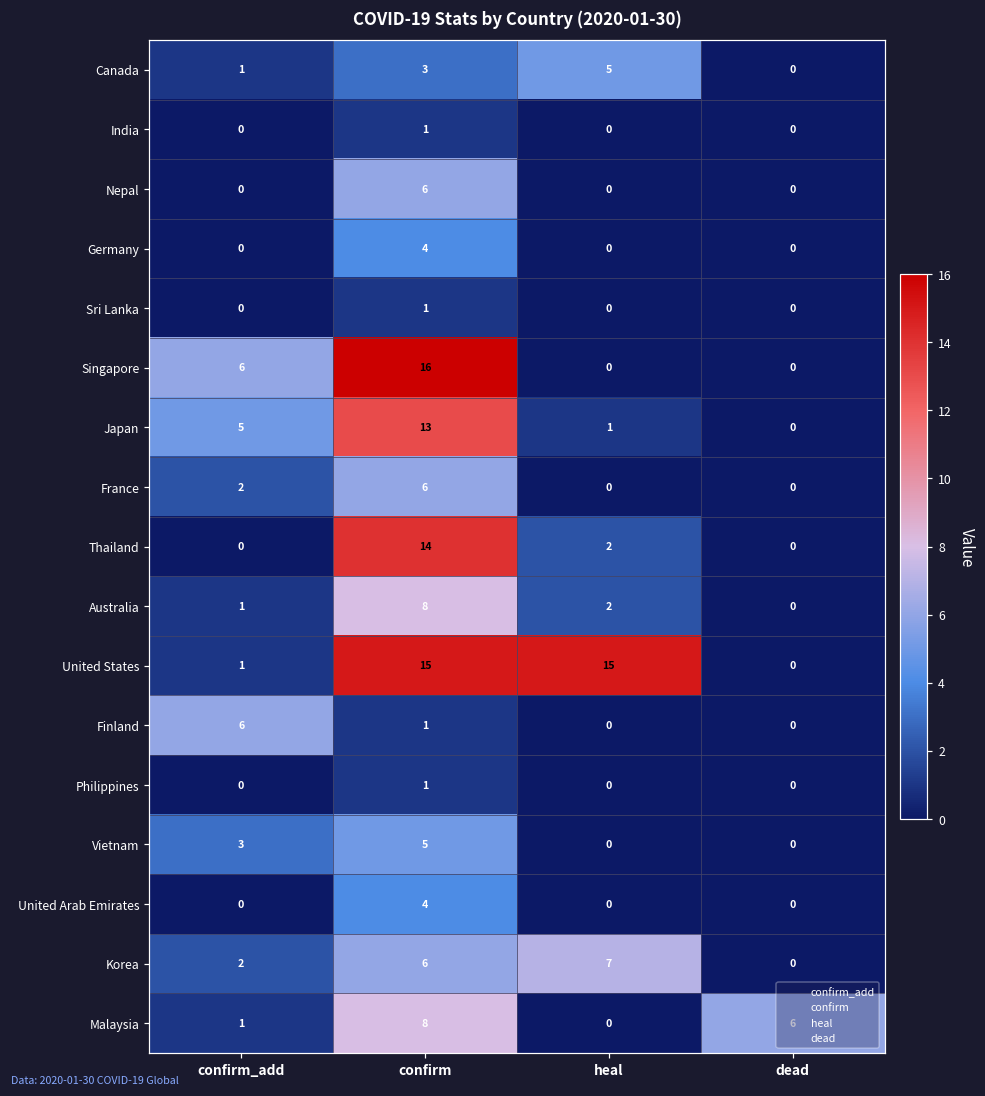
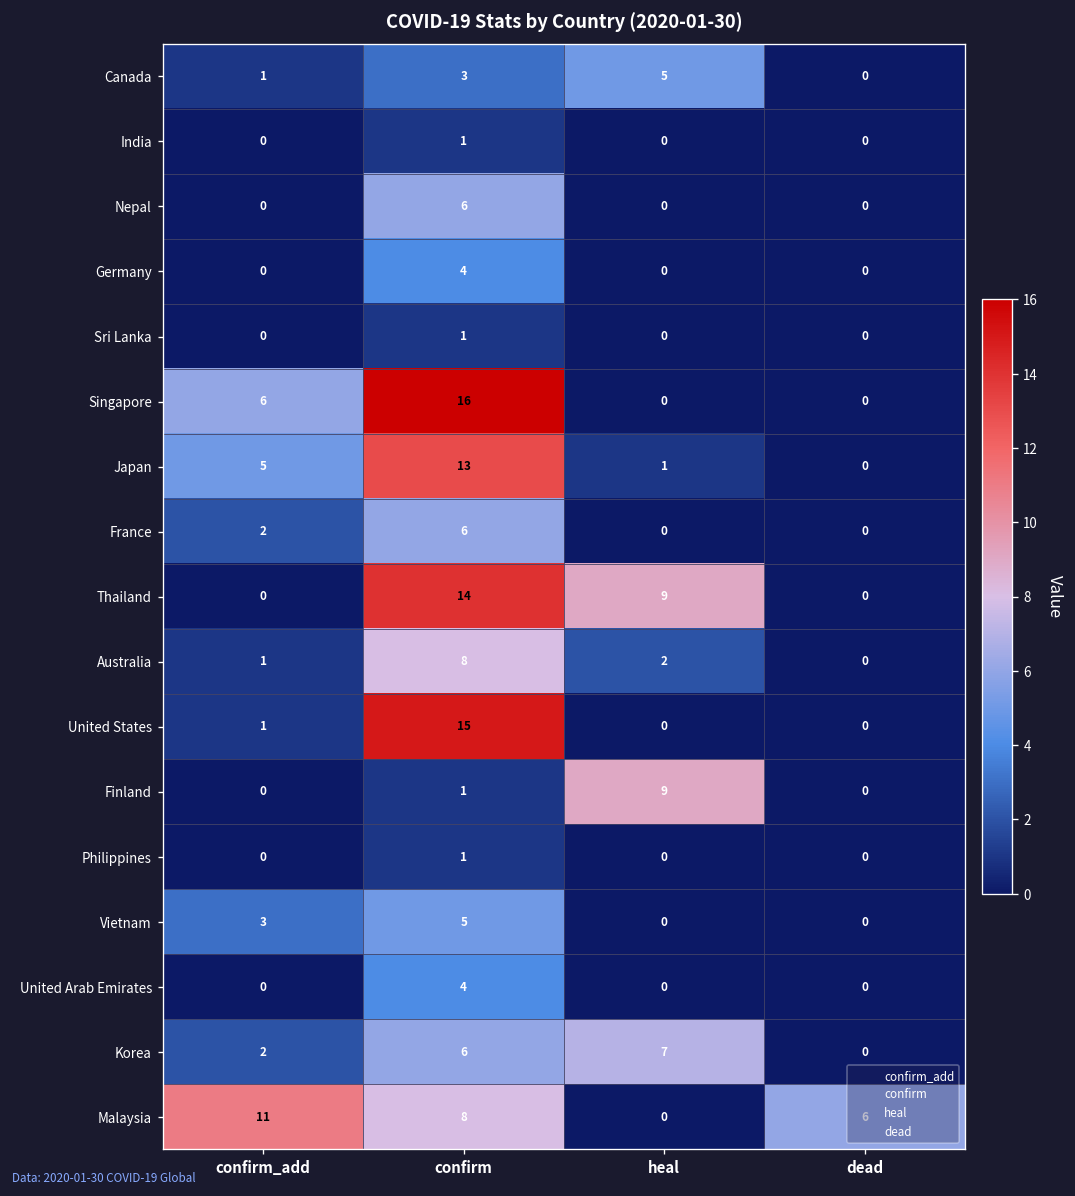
Thailand, heal: 2 -> 9
United States, heal: 15 -> 0
Finland, confirm_add: 6 -> 0
Finland, heal: 0 -> 9
Malaysia, confirm_add: 1 -> 11
